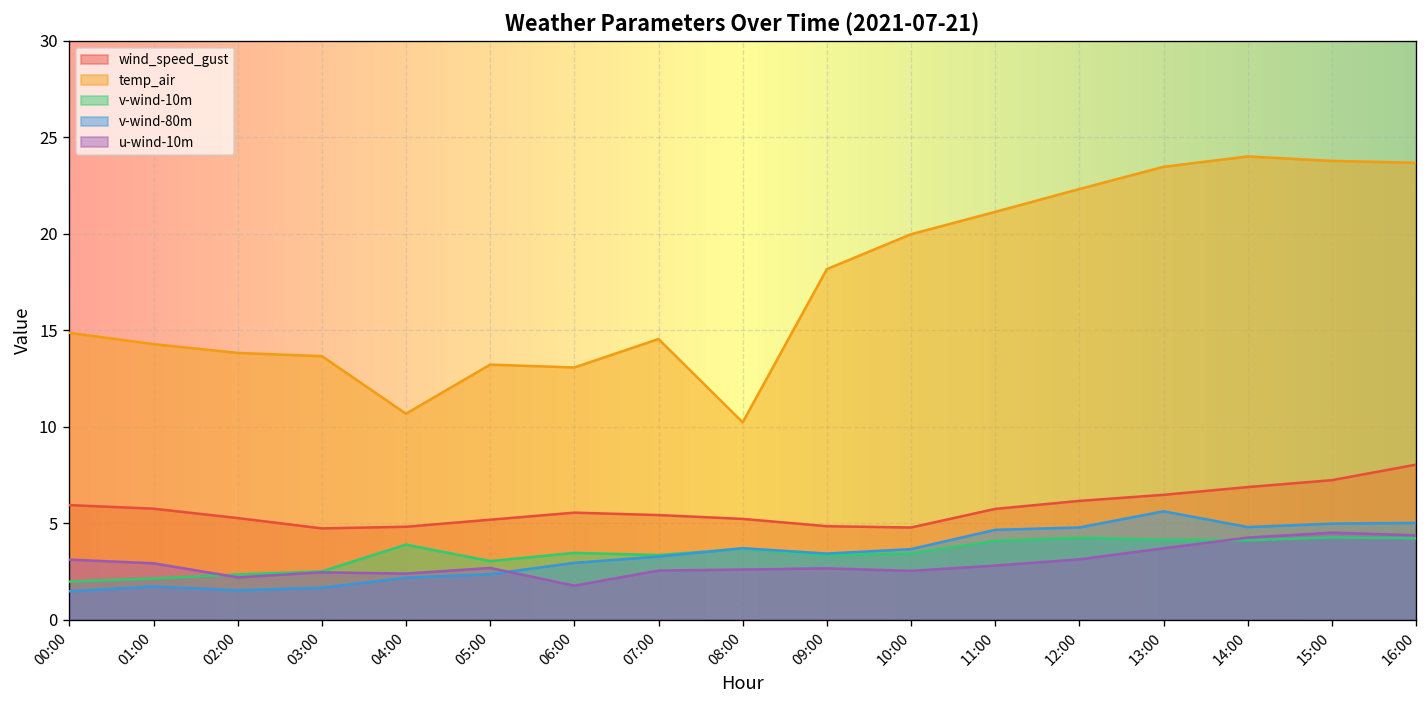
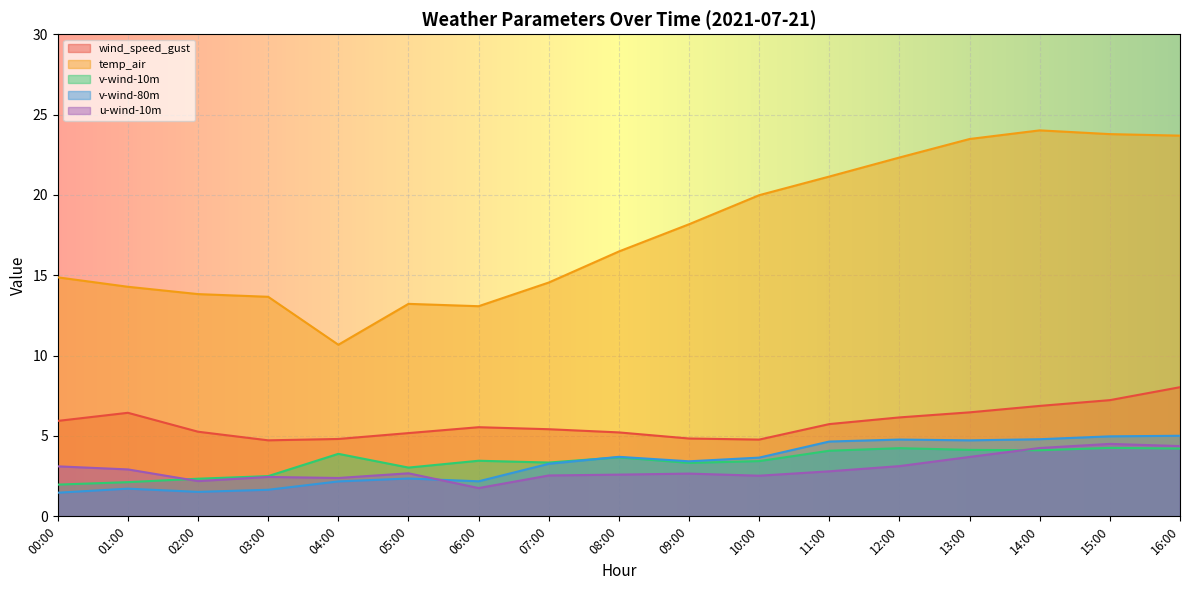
wind_speed_gust, 01:00: 5.8 -> 6.4
v-wind-80m, 06:00: 2.9 -> 2.2
temp_air, 08:00: 10.2 -> 16.5
v-wind-80m, 13:00: 5.6 -> 4.7
